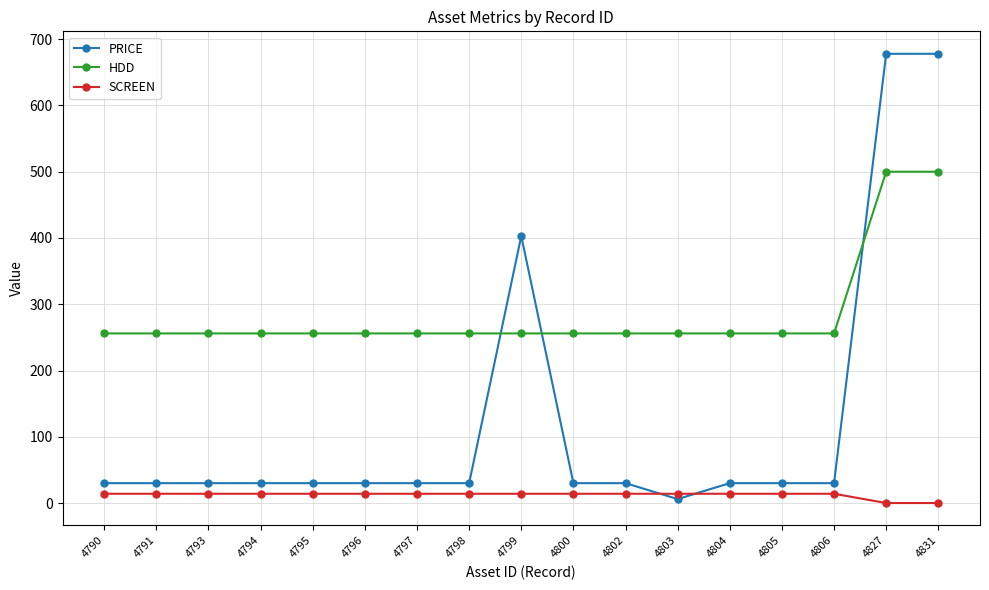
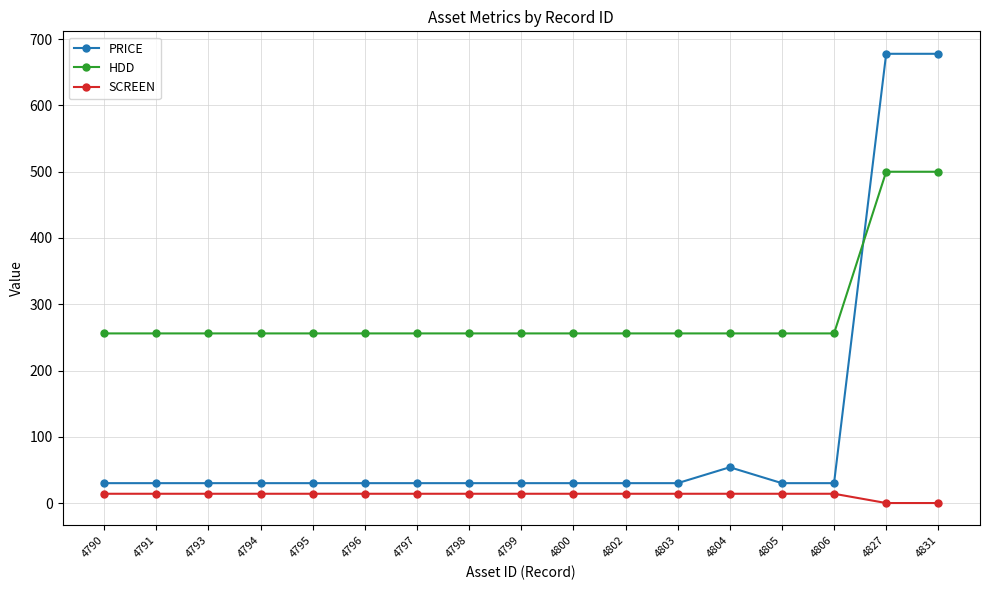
PRICE, 4799: 400 -> 30
PRICE, 4803: 10 -> 30
PRICE, 4804: 30 -> 50
